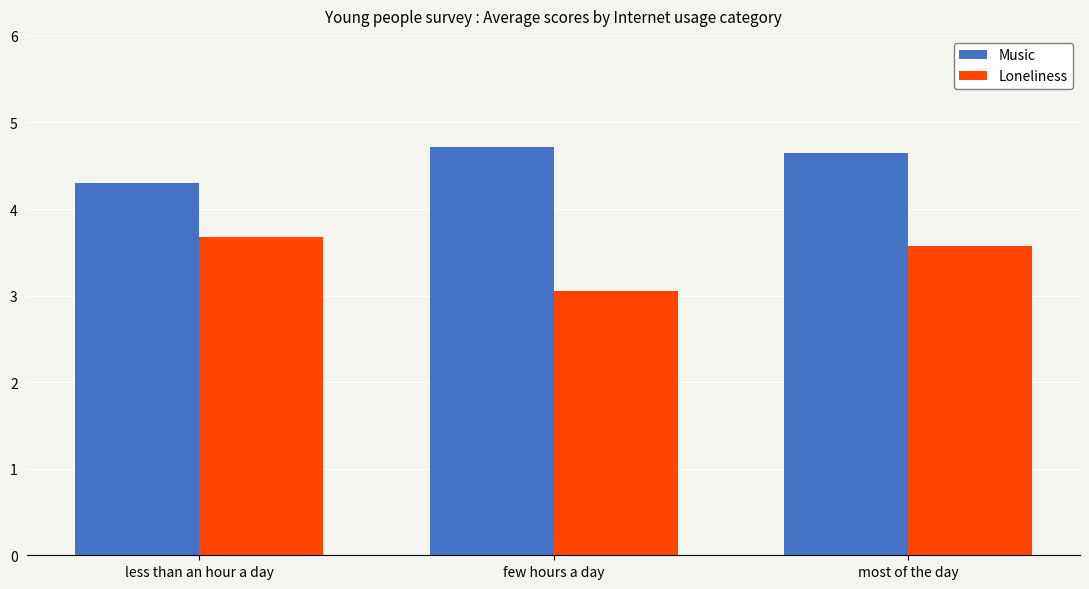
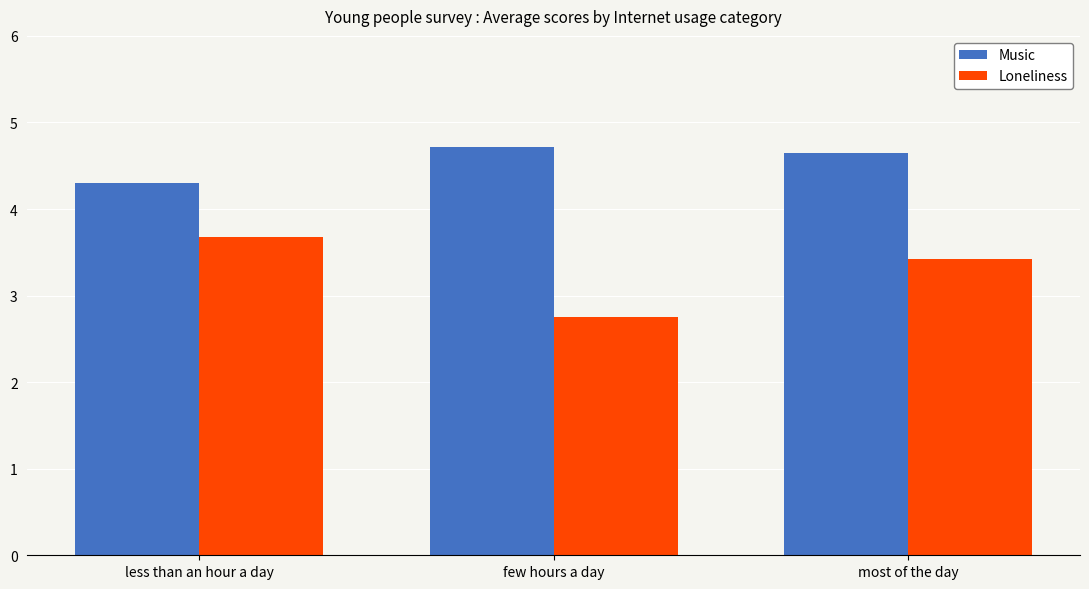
Loneliness, few hours a day: 3.1 -> 2.8
Loneliness, most of the day: 3.6 -> 3.4
